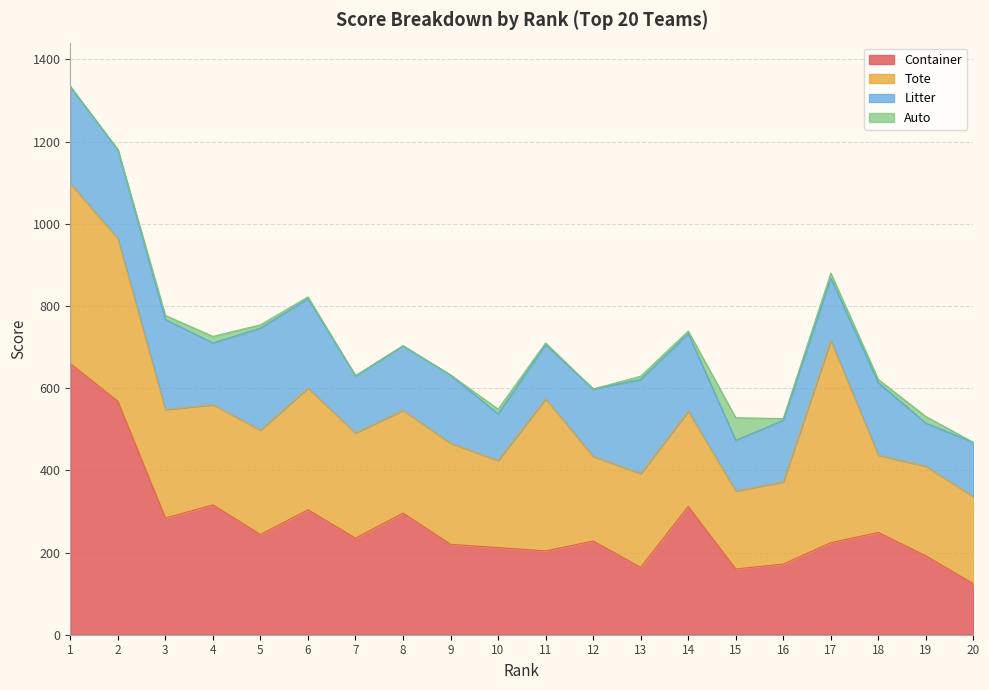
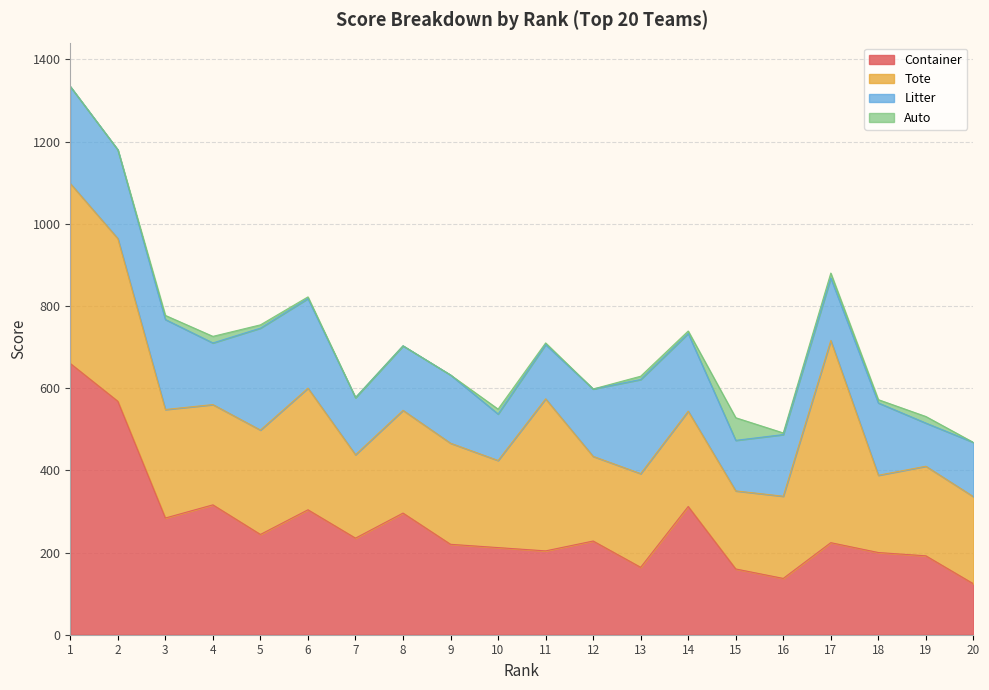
Tote, 7: 260 -> 200
Container, 16: 170 -> 140
Container, 18: 250 -> 200
